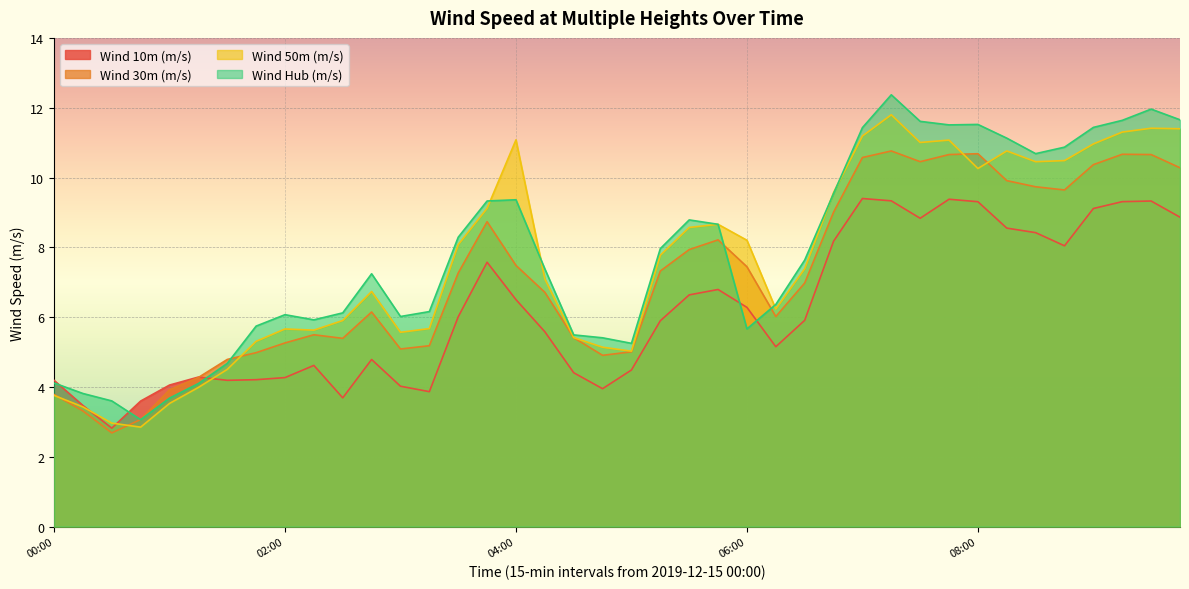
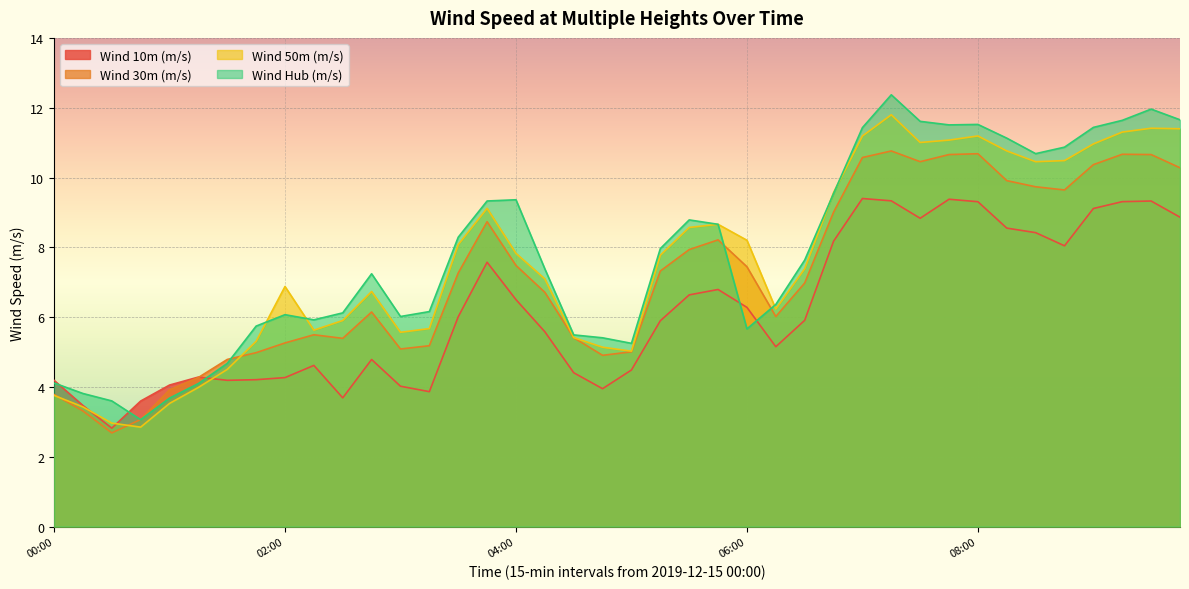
Wind 50m (m/s), 02:00: 5.7 -> 6.9
Wind 50m (m/s), 04:00: 11.1 -> 7.8
Wind 50m (m/s), 08:00: 10.3 -> 11.2
